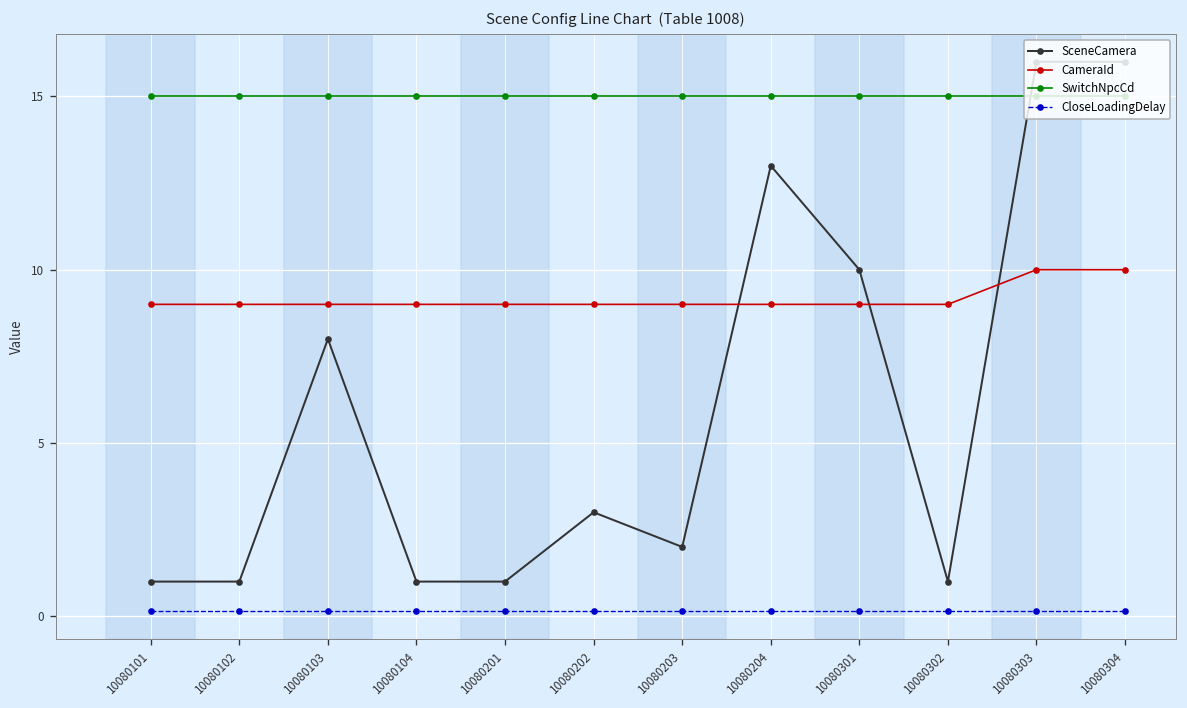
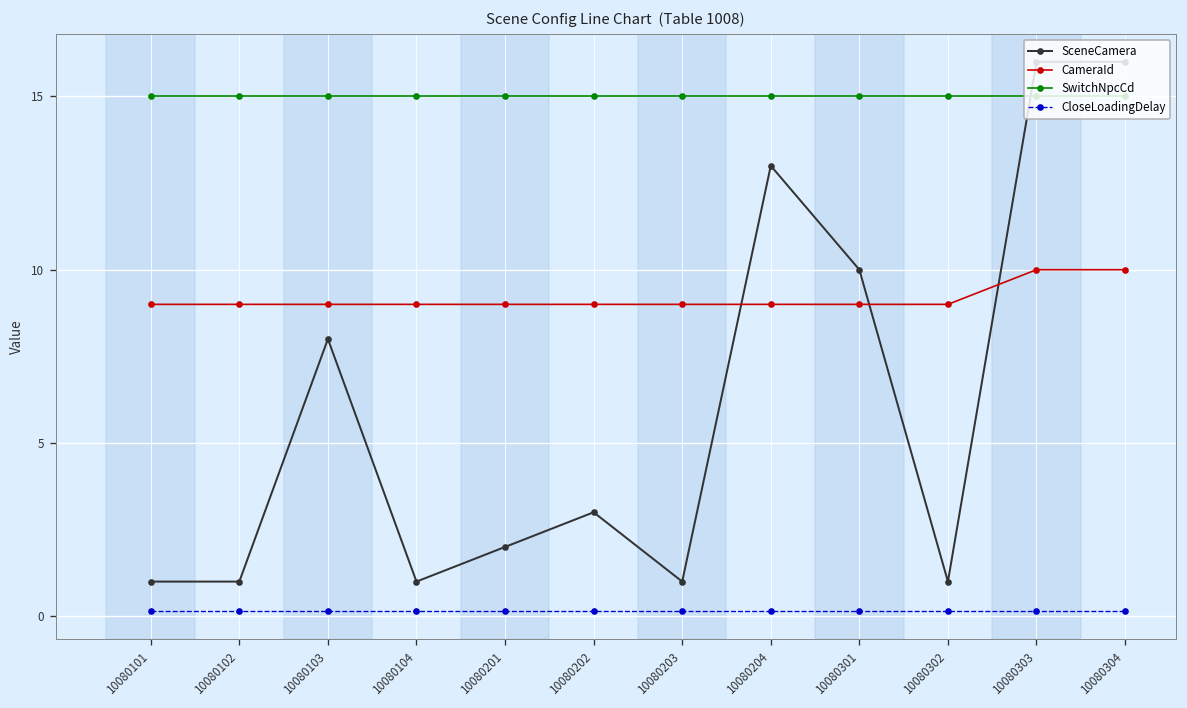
SceneCamera, 10080201: 1 -> 2
SceneCamera, 10080203: 2 -> 1
